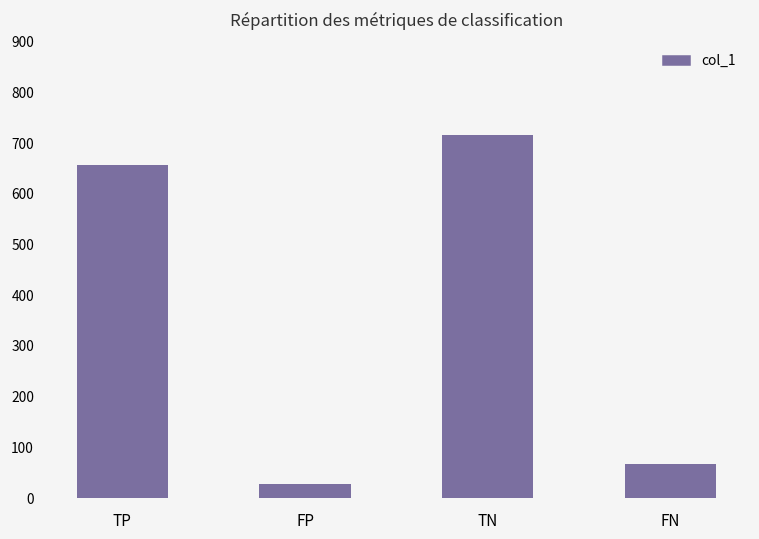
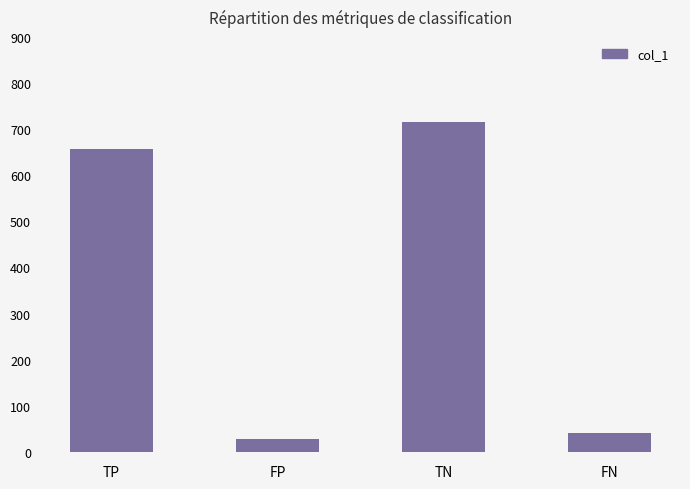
FN: 70 -> 40
